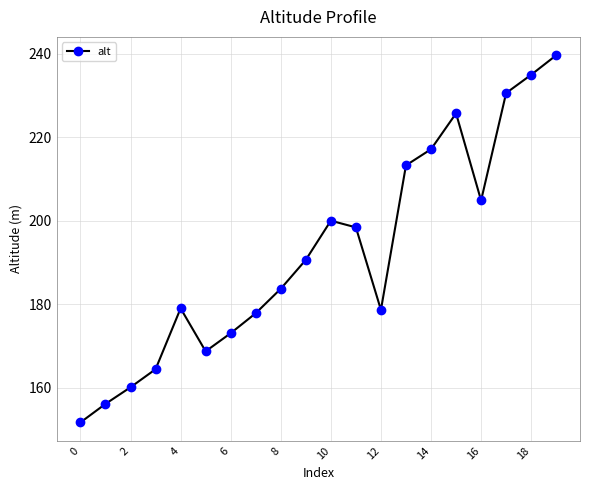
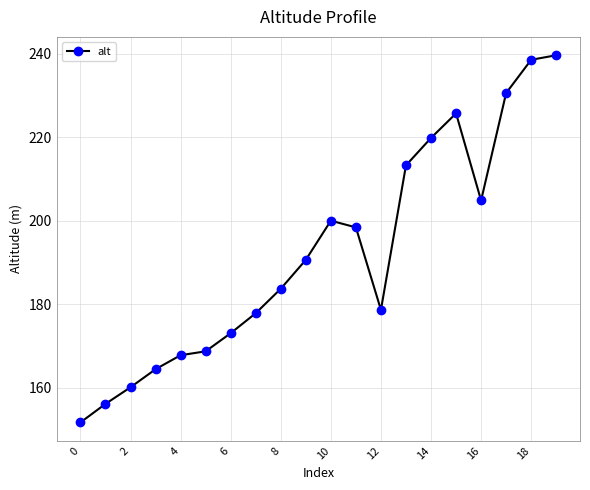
4: 179 -> 168
14: 217 -> 220
18: 235 -> 239
